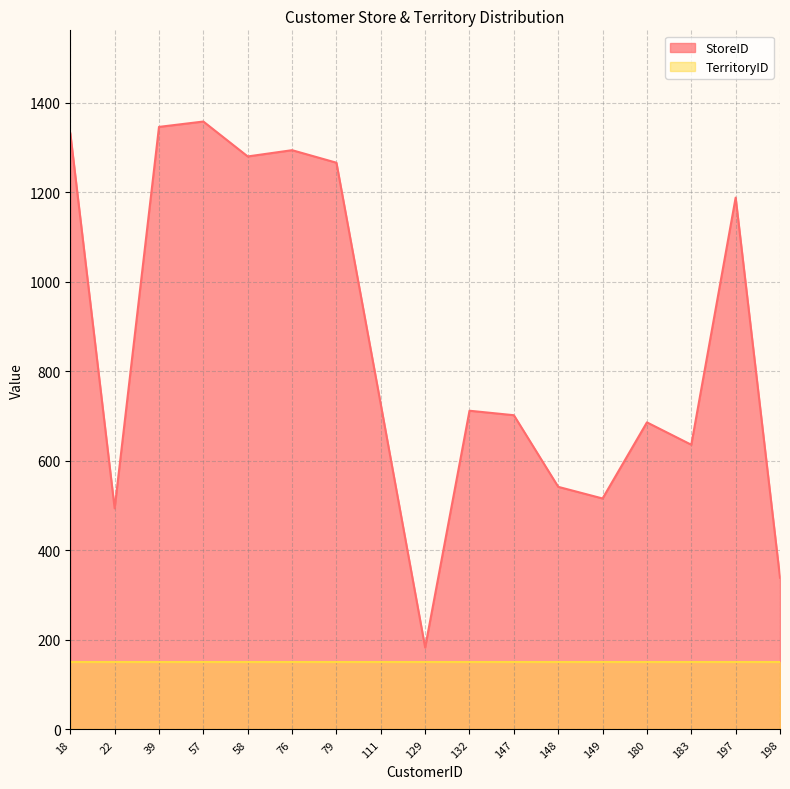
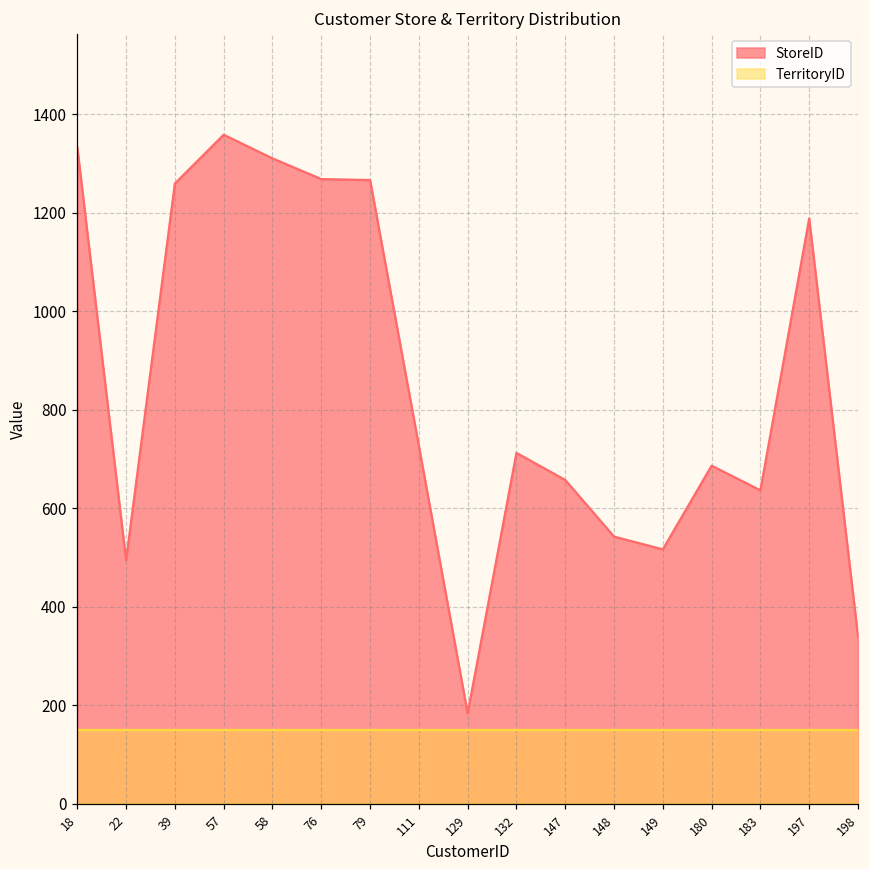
StoreID, 39: 1350 -> 1260
StoreID, 58: 1280 -> 1310
StoreID, 76: 1290 -> 1270
StoreID, 147: 700 -> 660
